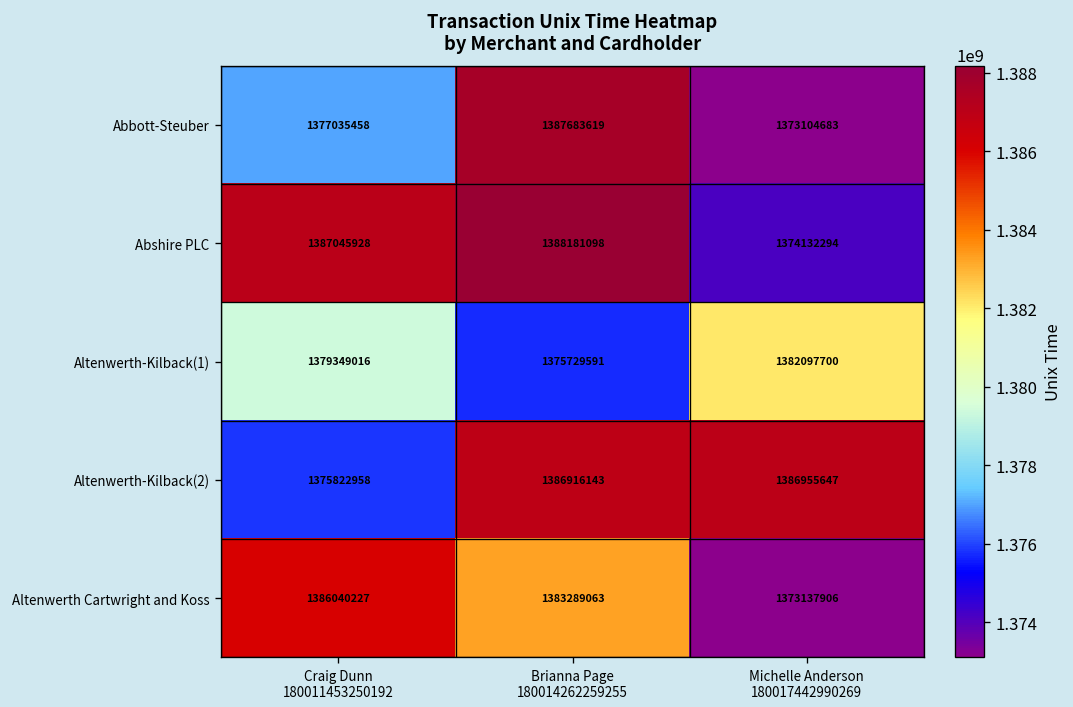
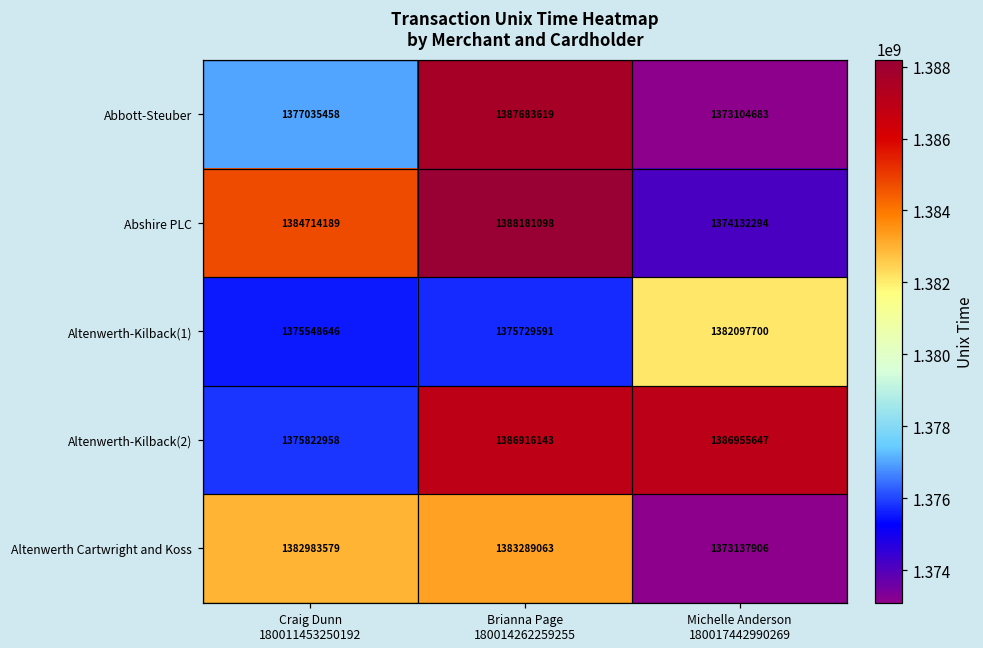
Abshire PLC, Craig Dunn 180011453250192: 1387045928 -> 1384714189
Altenwerth-Kilback(1), Craig Dunn 180011453250192: 1379349016 -> 1375548646
Altenwerth Cartwright and Koss, Craig Dunn 180011453250192: 1386040227 -> 1382983579
